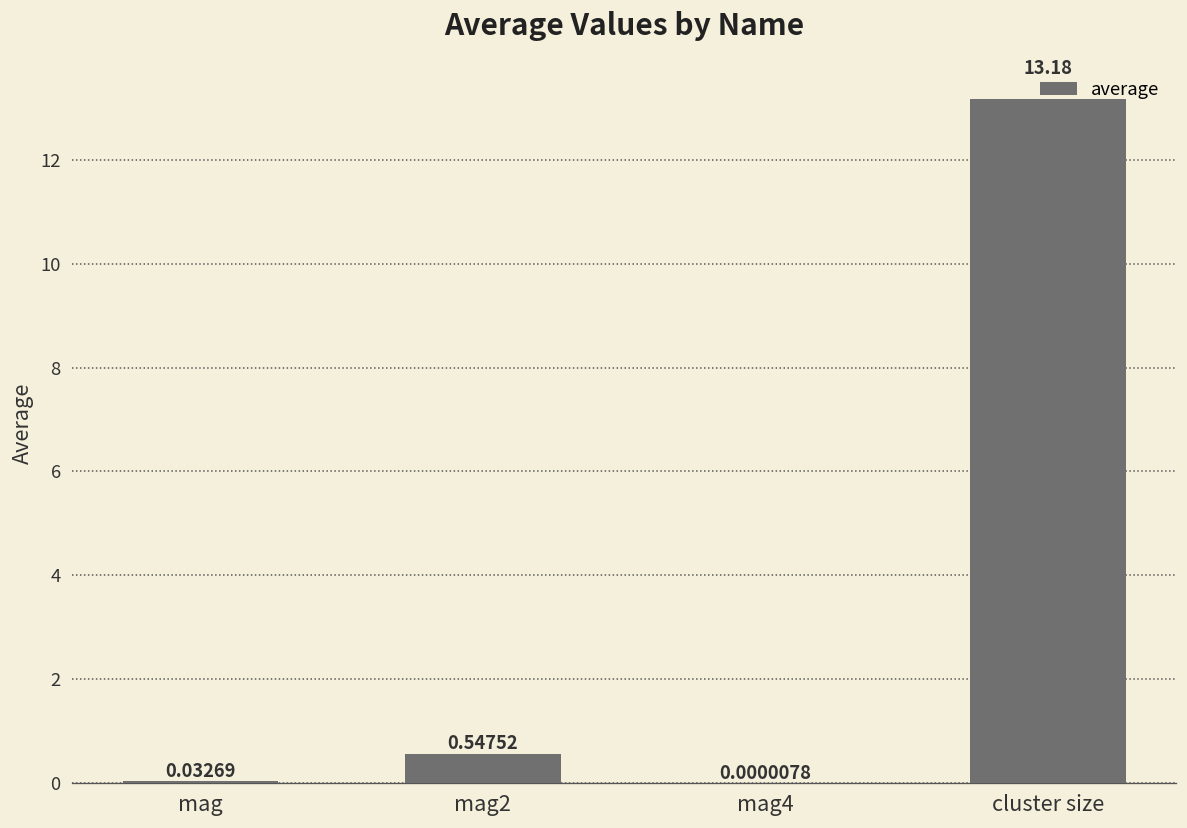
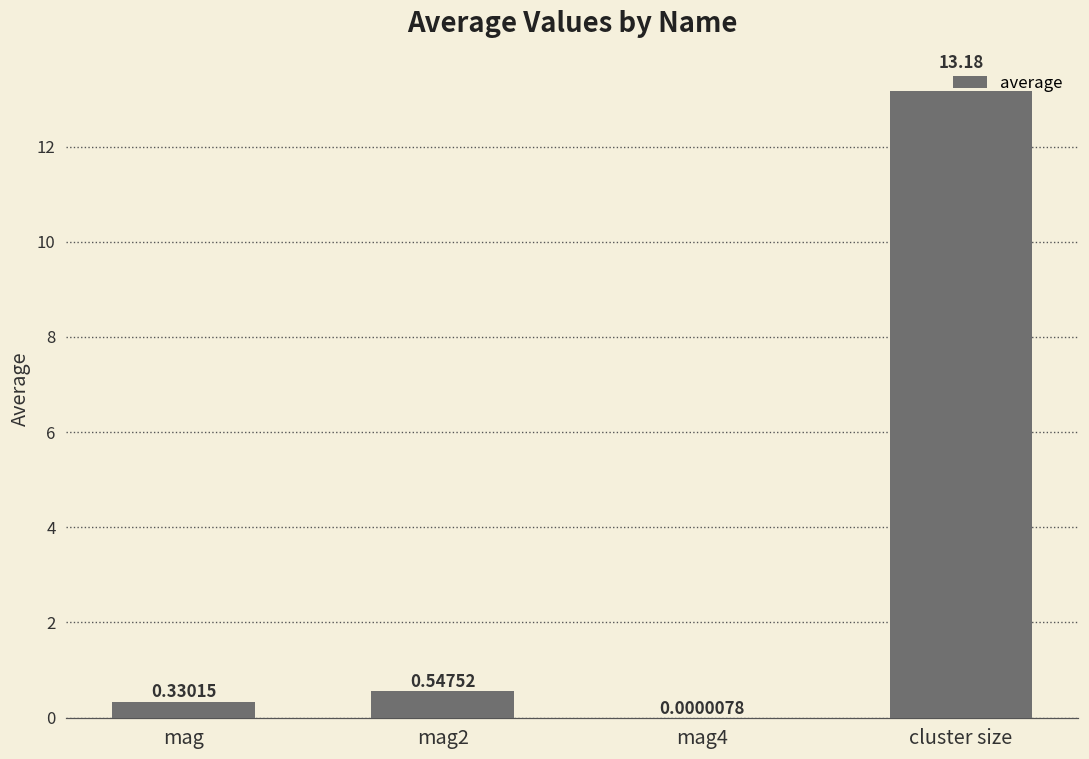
mag: 0.03269 -> 0.33015
